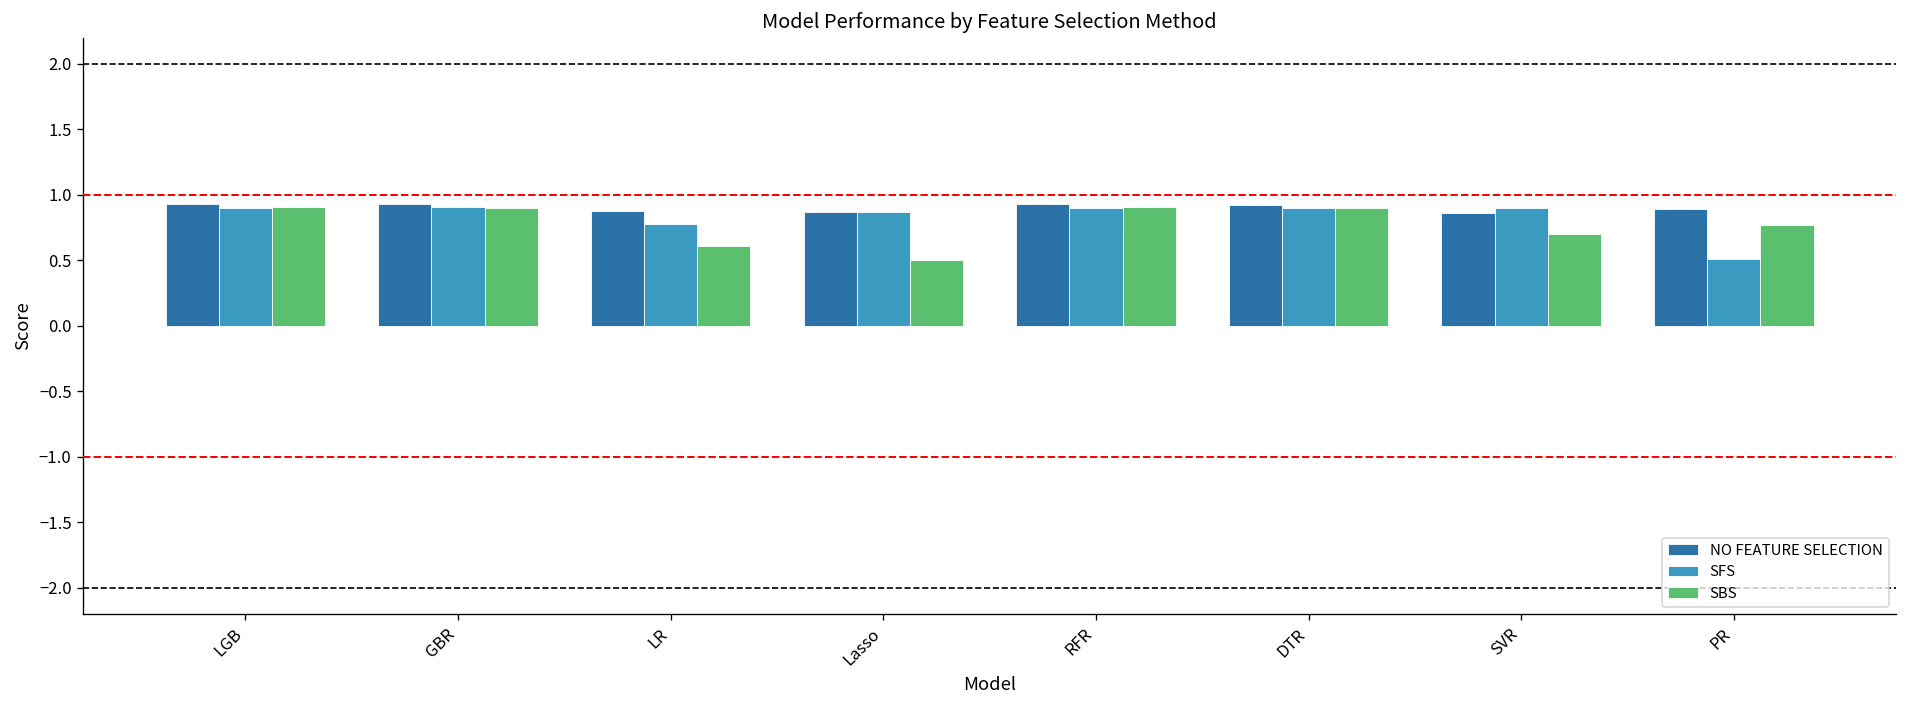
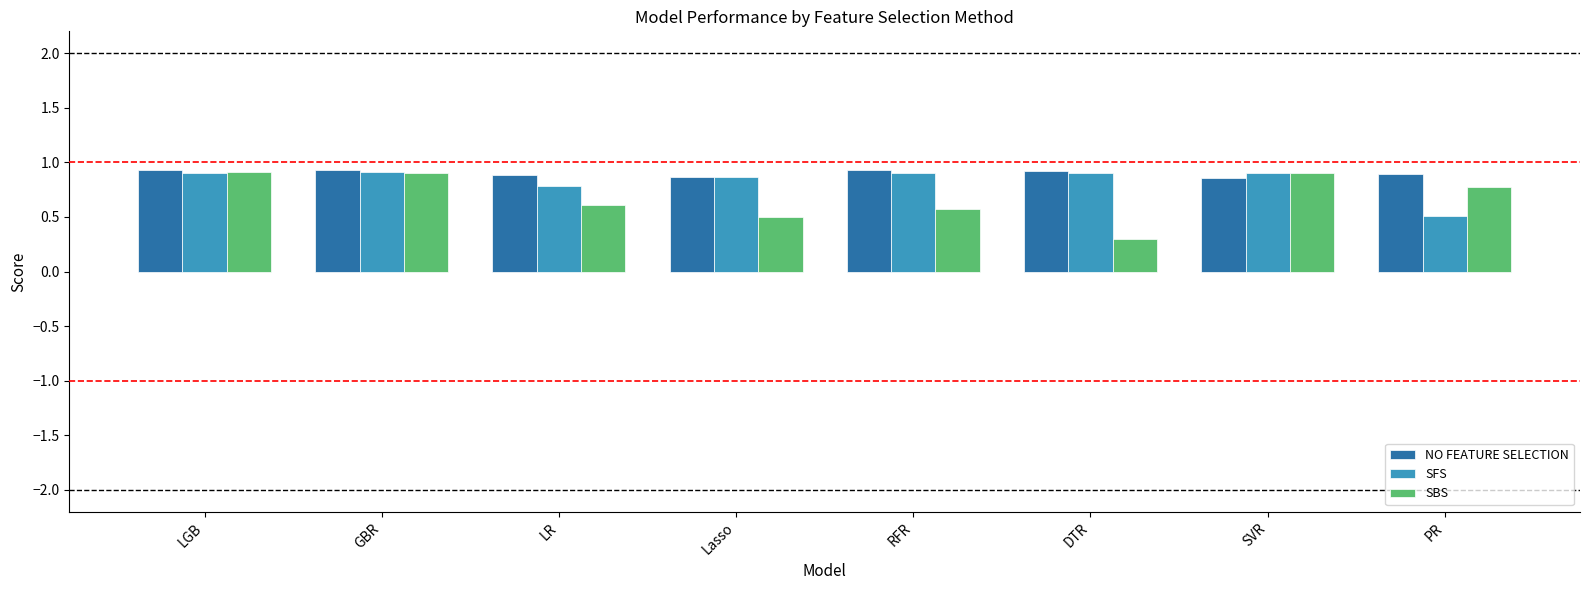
SBS, RFR: 0.91 -> 0.57
SBS, DTR: 0.9 -> 0.3
SBS, SVR: 0.7 -> 0.9
